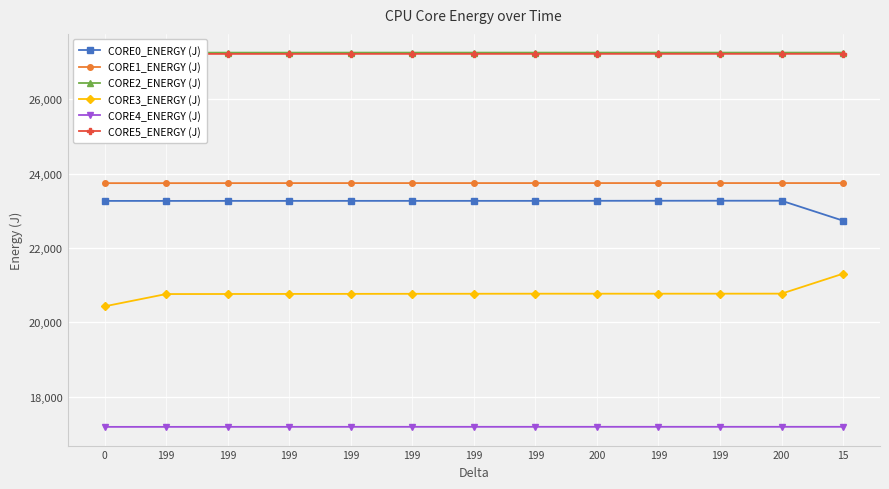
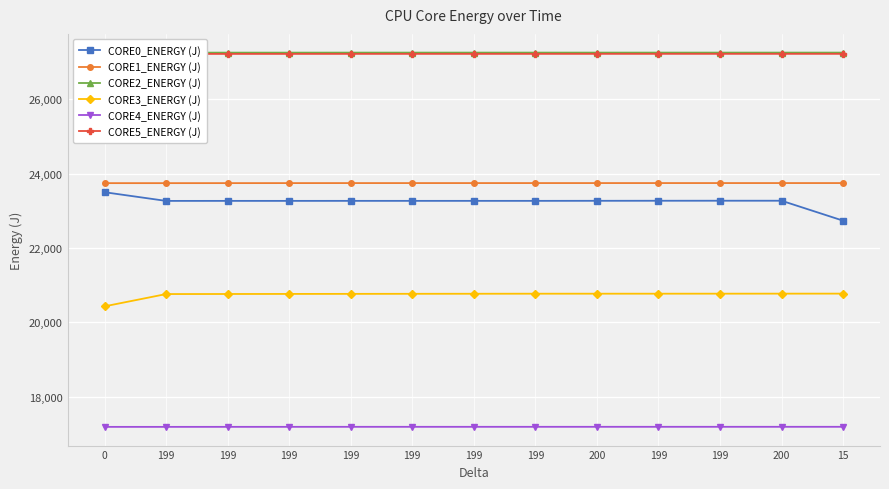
CORE0_ENERGY (J), 0: 23,300 -> 23,500
CORE3_ENERGY (J), 15: 21,300 -> 20,800
